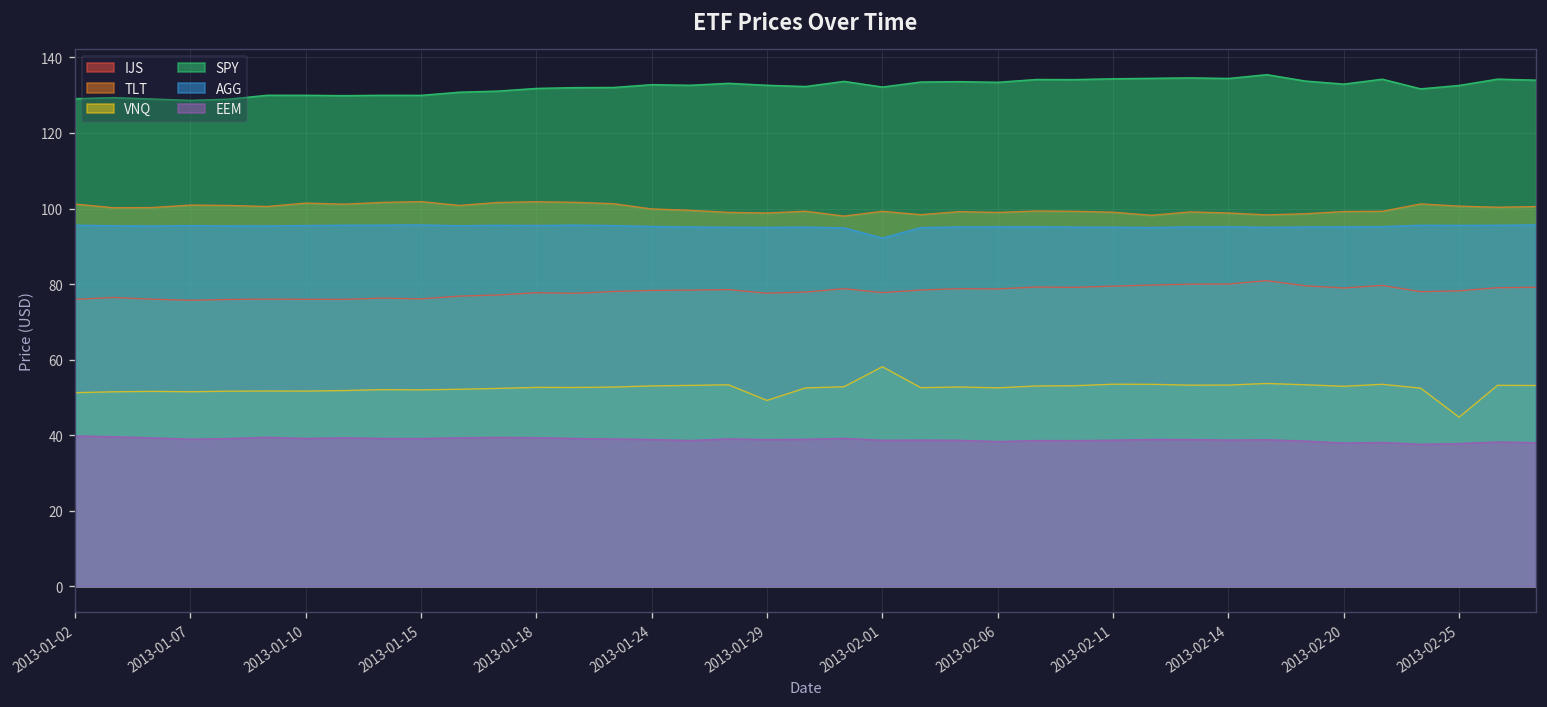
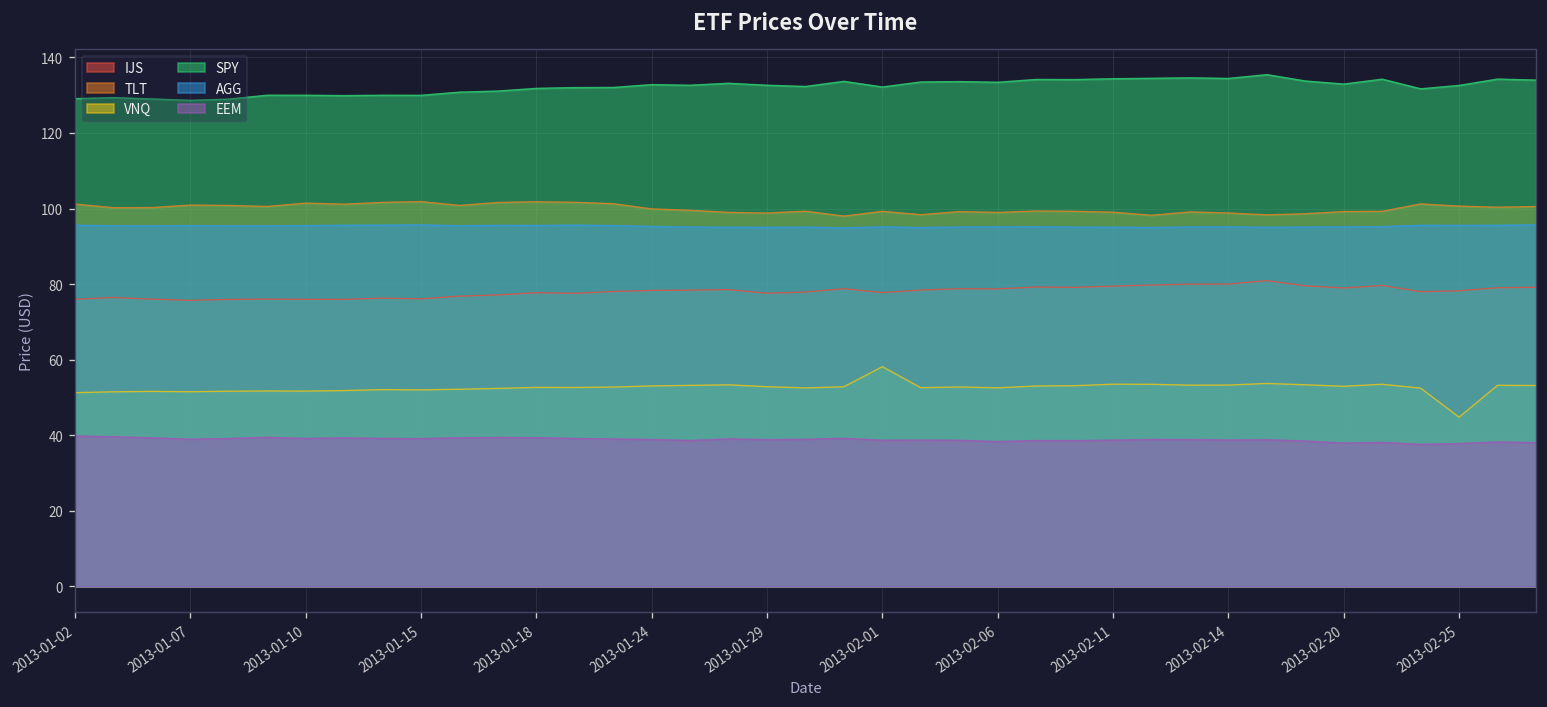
VNQ, 2013-01-29: 49 -> 53
AGG, 2013-02-01: 92 -> 95
